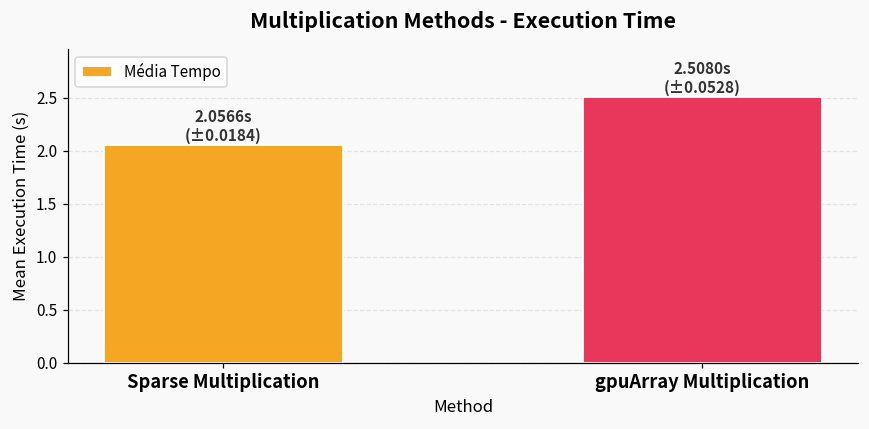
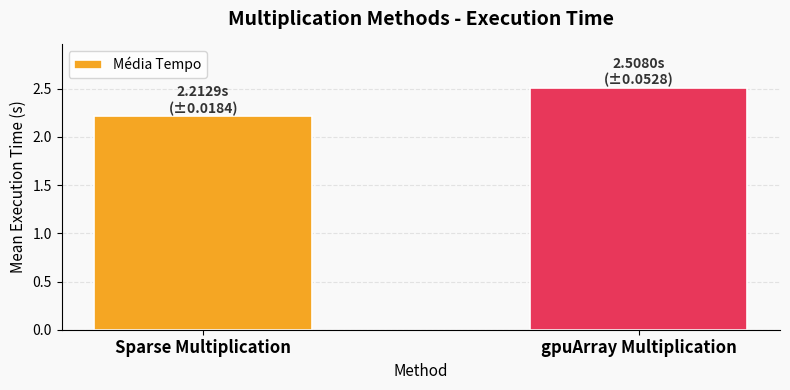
Sparse Multiplication: 2.0566s -> 2.2129s
